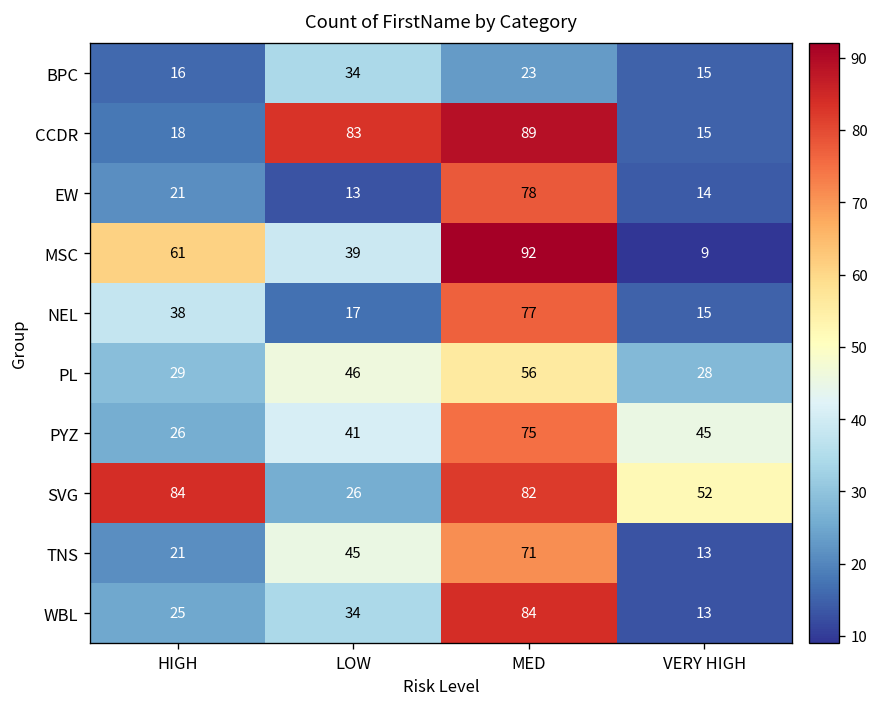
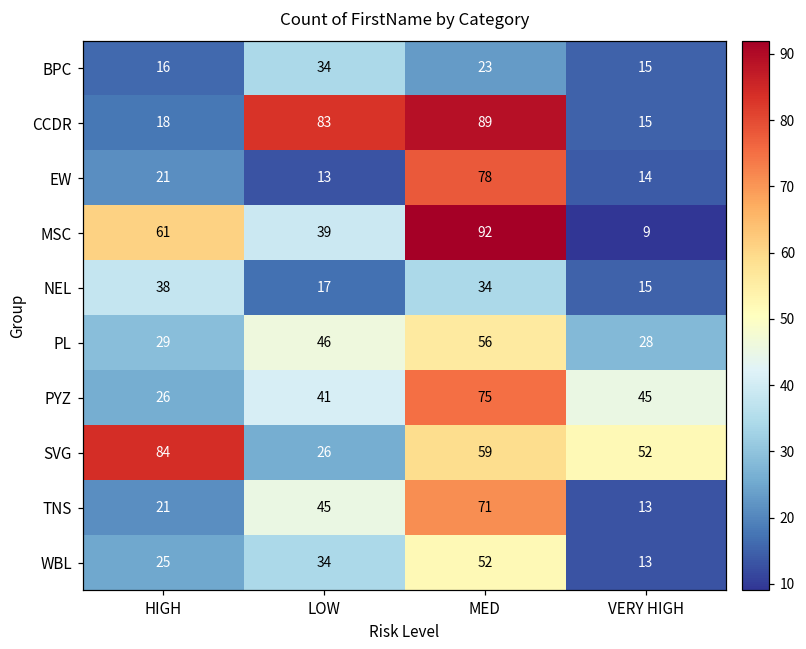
NEL, MED: 77 -> 34
SVG, MED: 82 -> 59
WBL, MED: 84 -> 52
